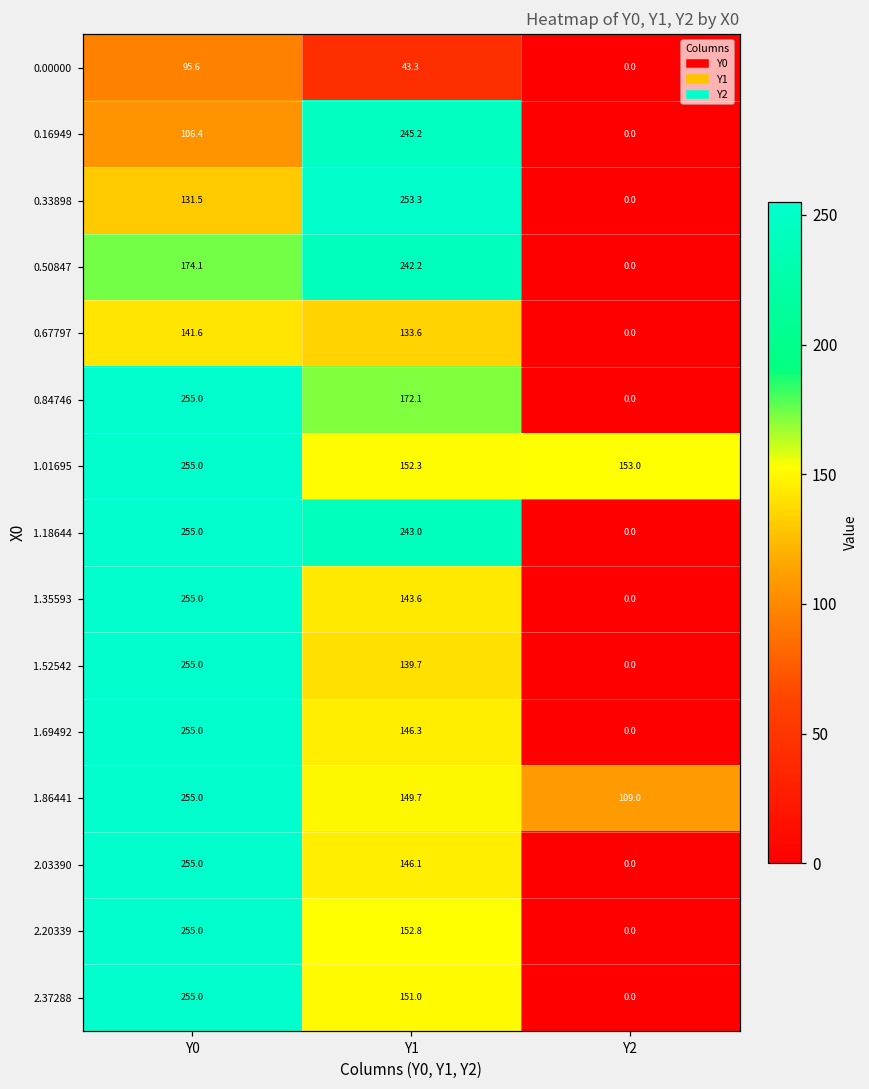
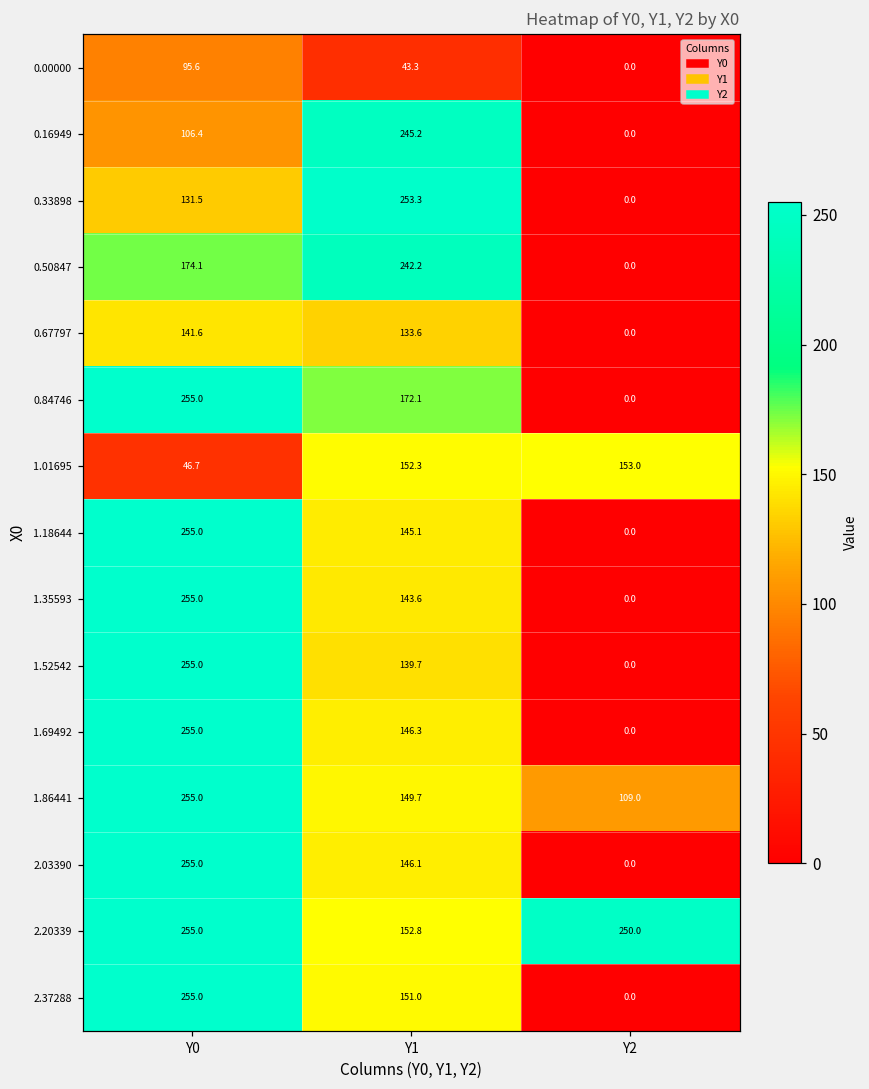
1.01695, Y0: 255.0 -> 46.7
1.18644, Y1: 243.0 -> 145.1
2.20339, Y2: 0.0 -> 250.0
